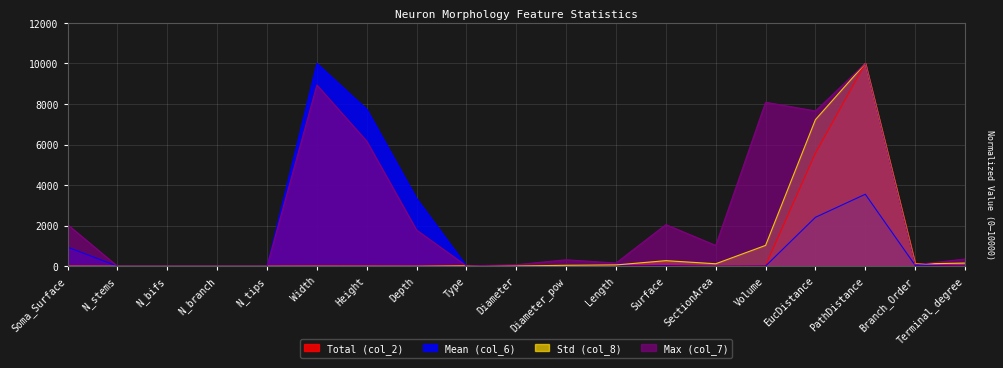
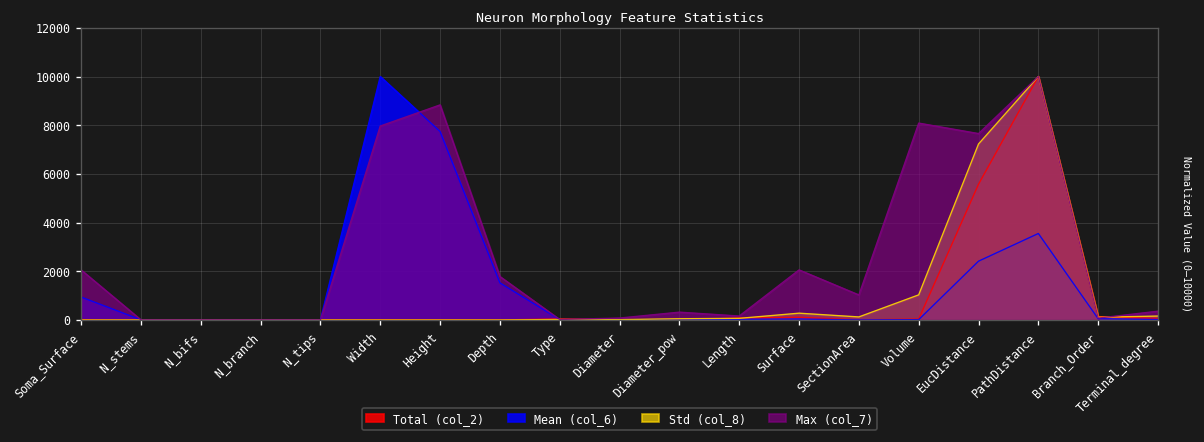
Max (col_7), Width: 8900 -> 8000
Max (col_7), Height: 6200 -> 8800
Mean (col_6), Depth: 3300 -> 1500
